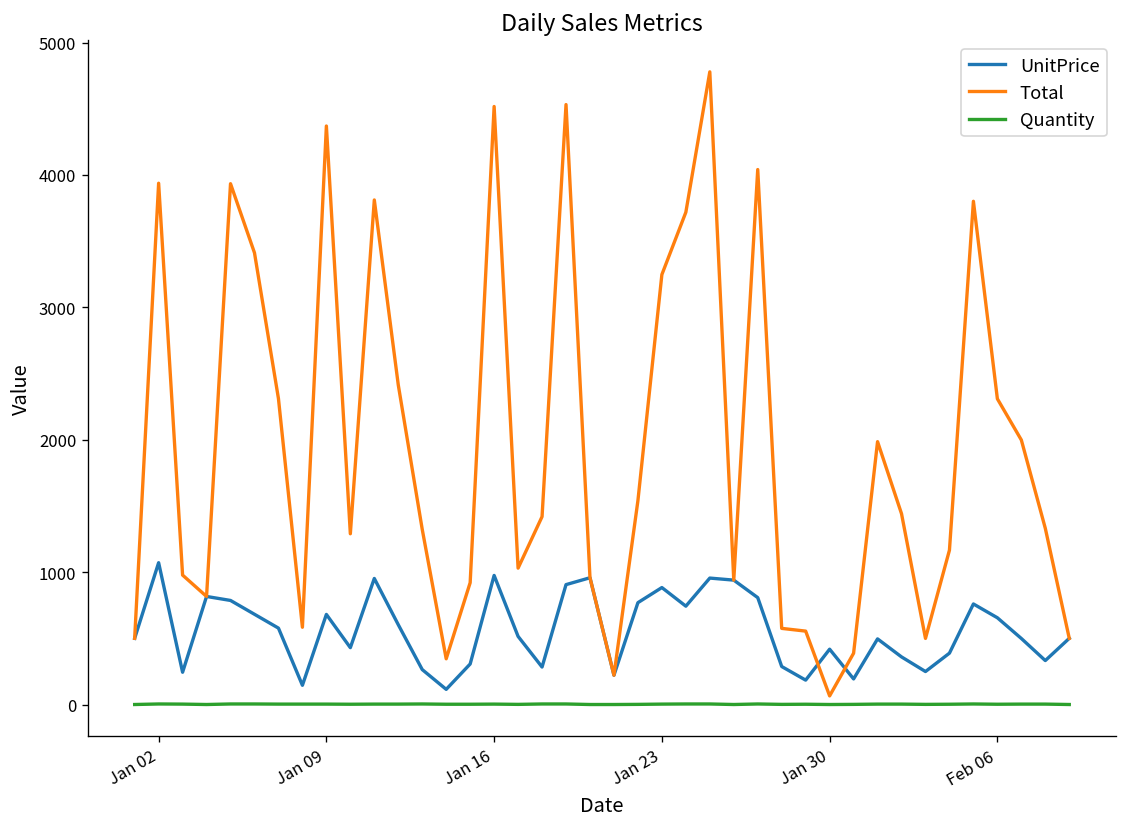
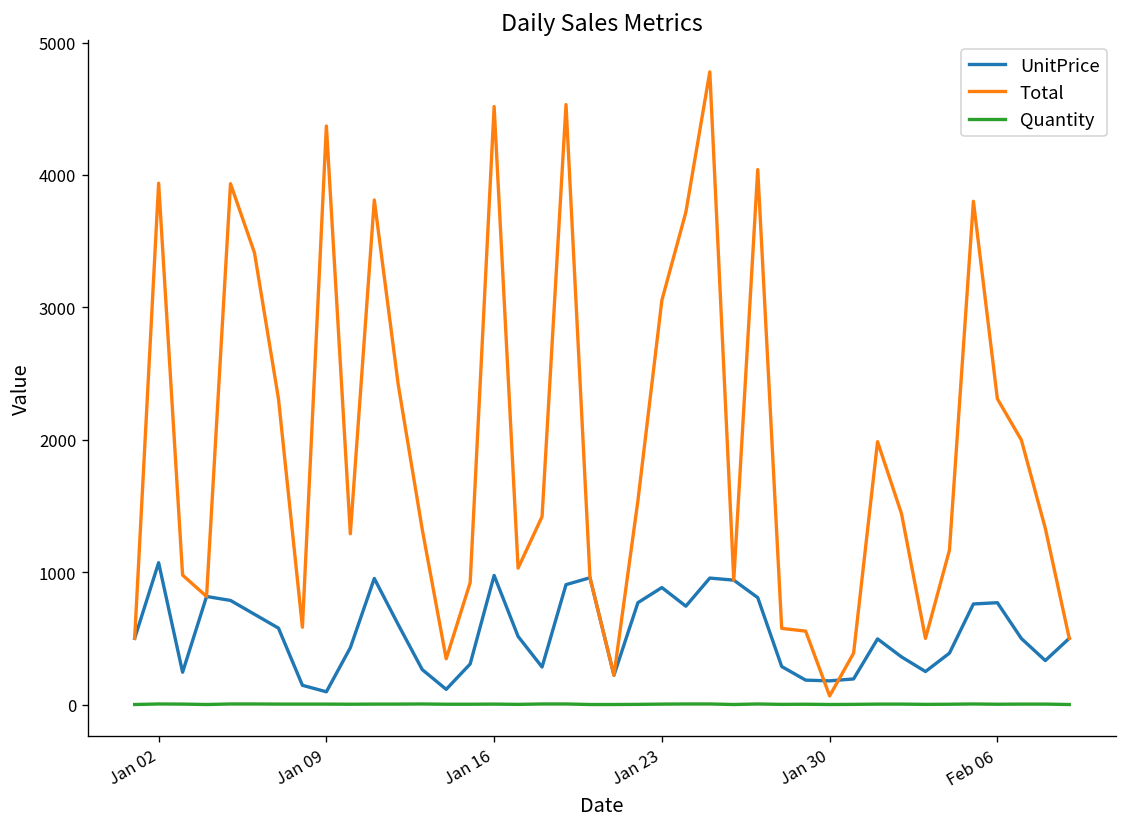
UnitPrice, Jan 09: 680 -> 100
Total, Jan 23: 3250 -> 3050
UnitPrice, Jan 30: 420 -> 180
UnitPrice, Feb 06: 660 -> 770
